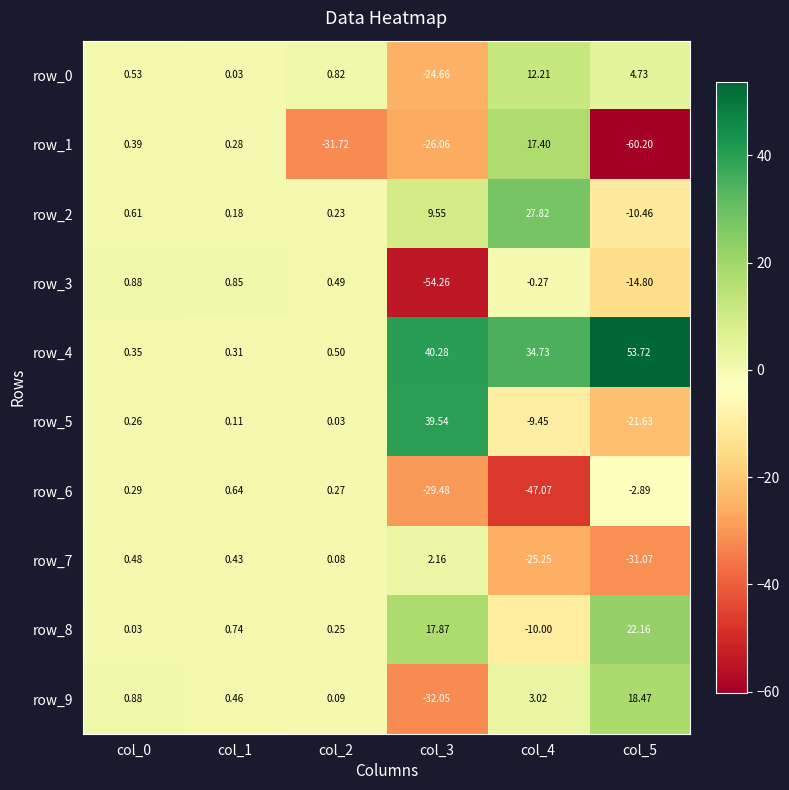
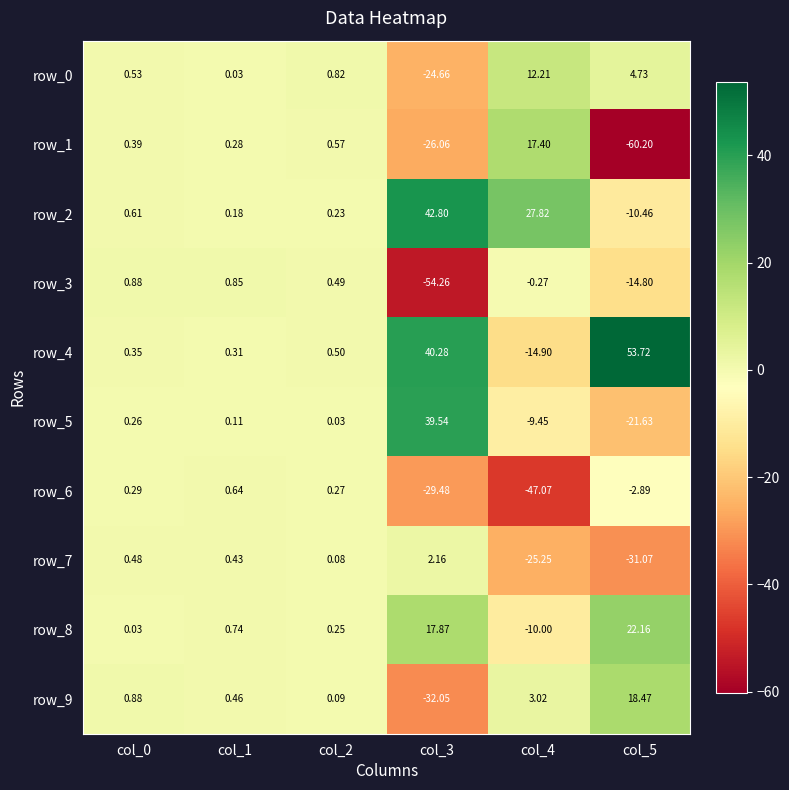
row_1, col_2: -31.72 -> 0.57
row_2, col_3: 9.55 -> 42.80
row_4, col_4: 34.73 -> -14.90
